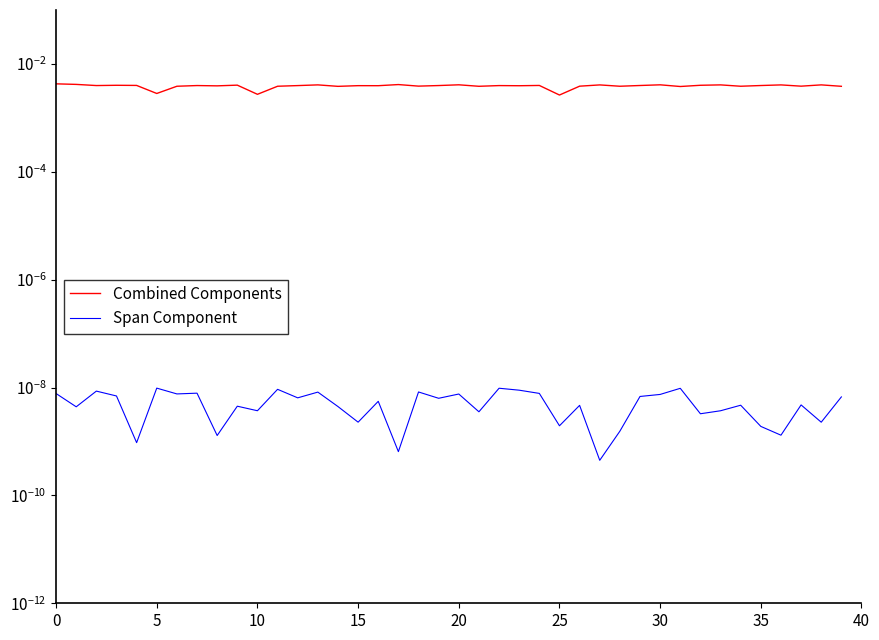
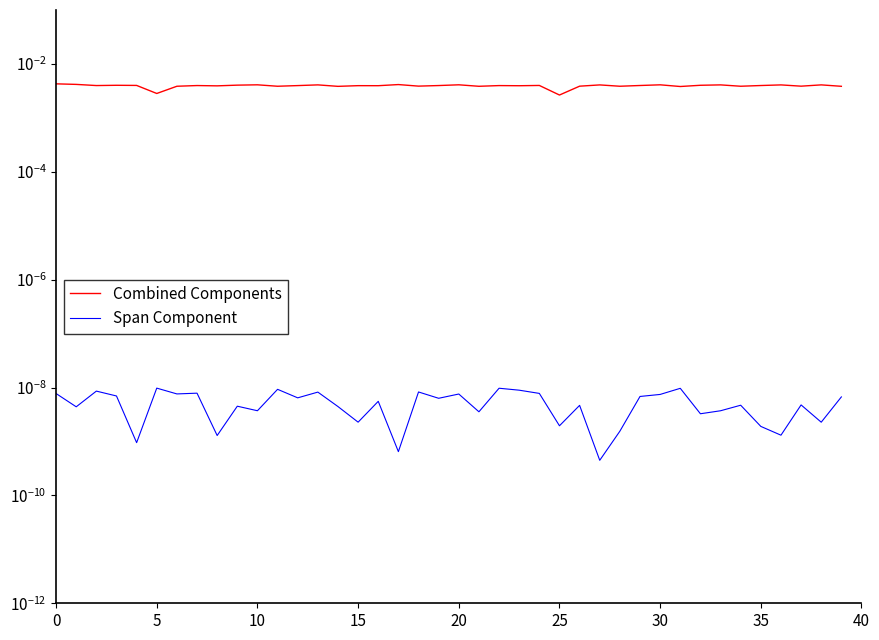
Combined Components, 10: 0.003 -> 0.004
